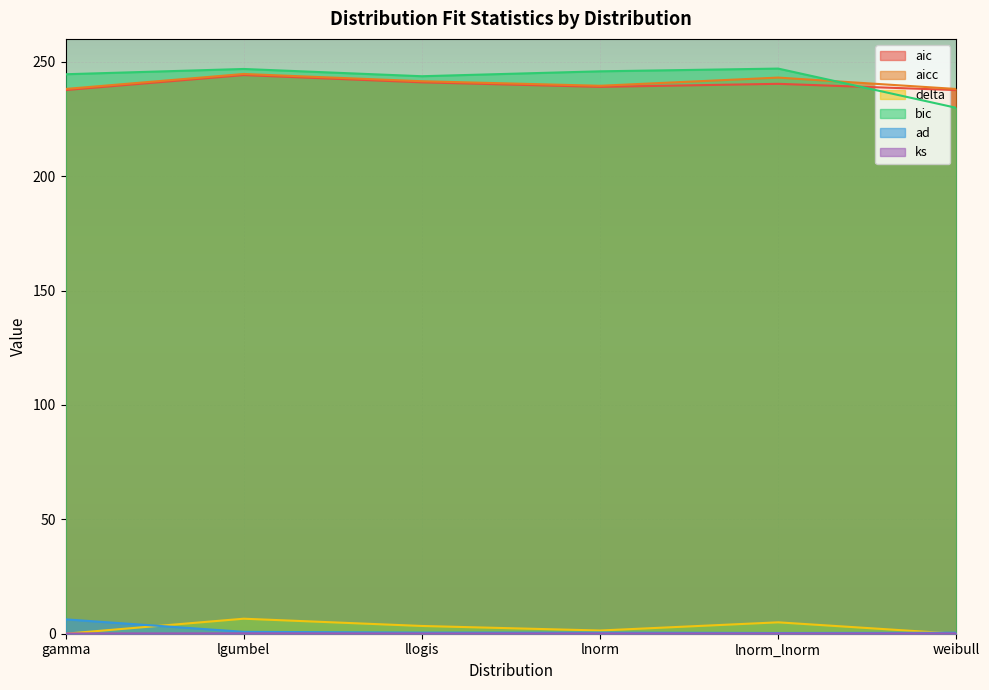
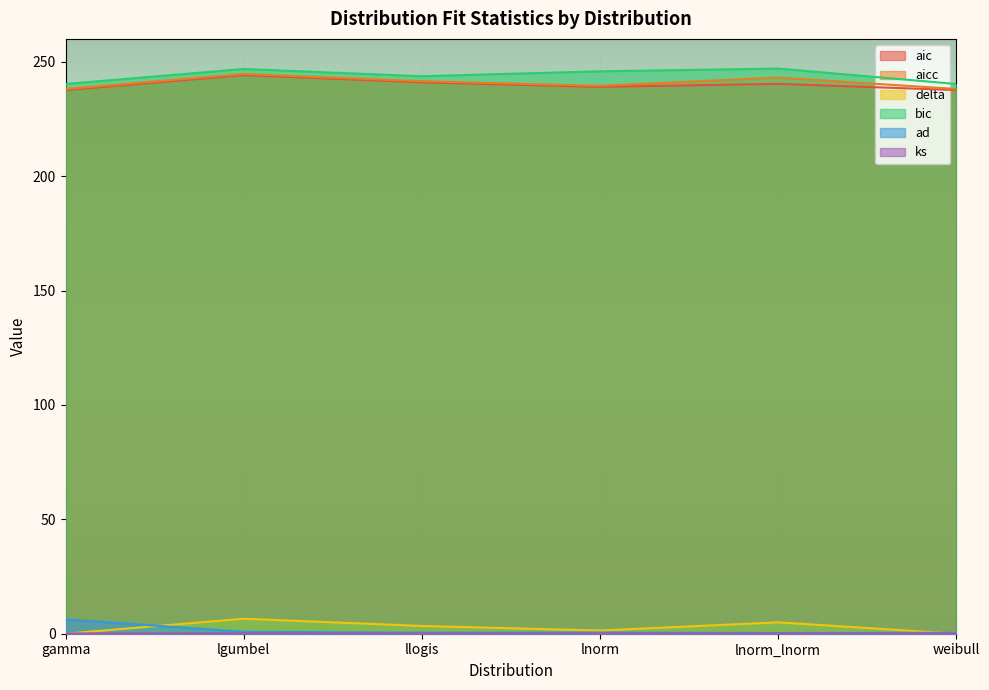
bic, gamma: 245 -> 240
bic, weibull: 230 -> 240
